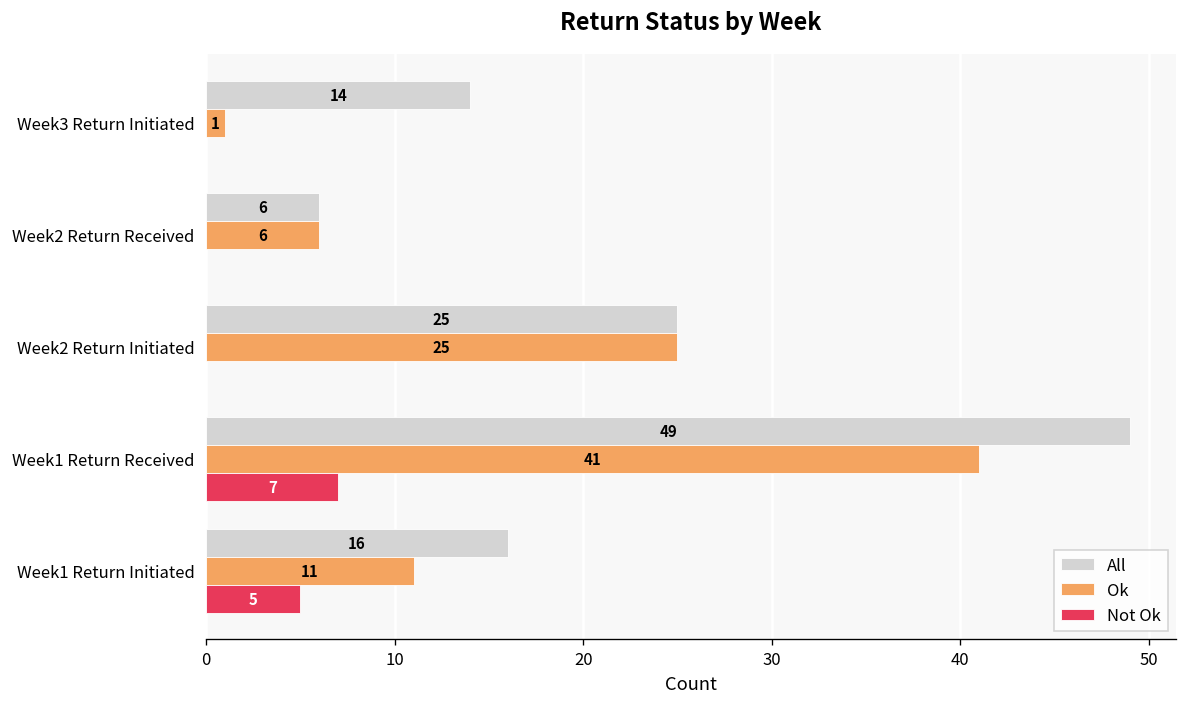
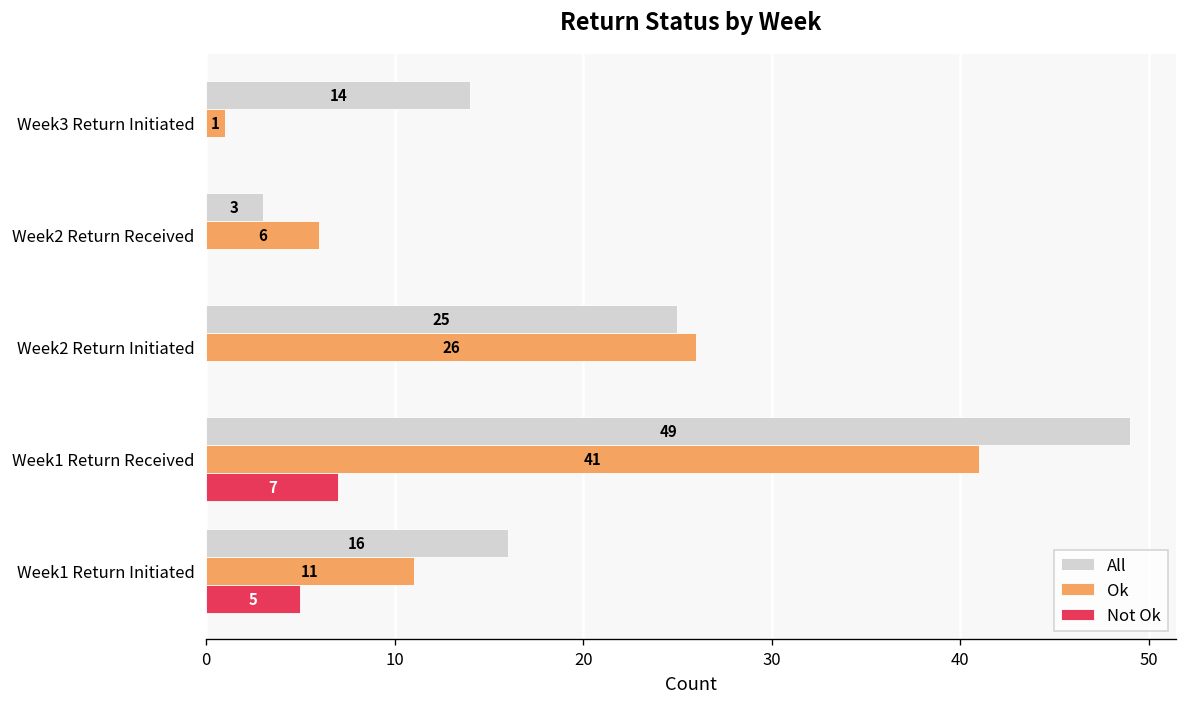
All, Week2 Return Received: 6 -> 3
Ok, Week2 Return Initiated: 25 -> 26
